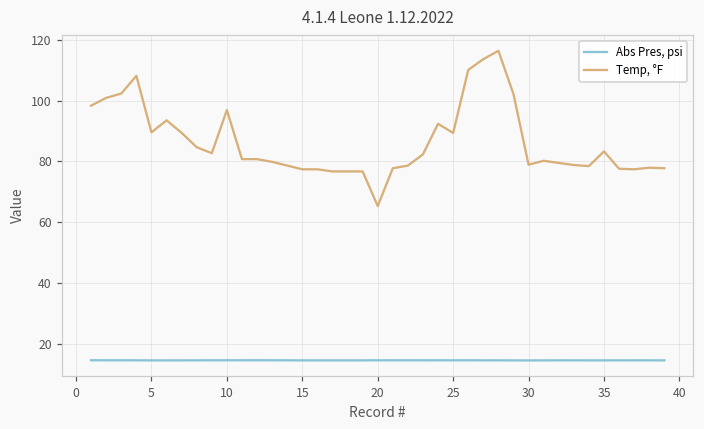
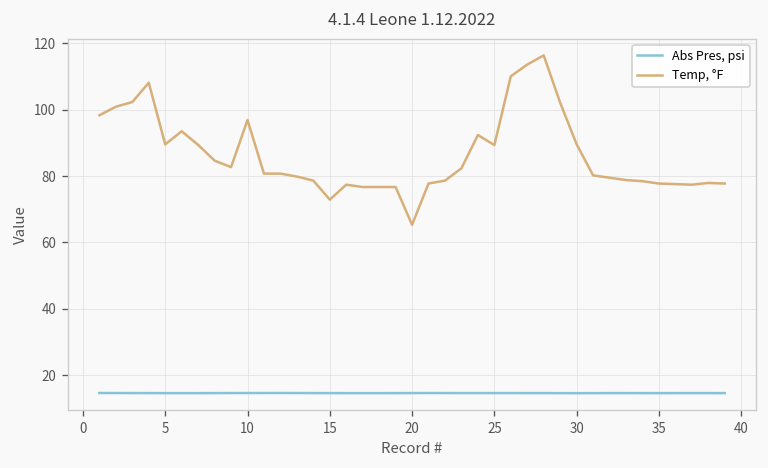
Temp, °F, 15: 77 -> 73
Temp, °F, 30: 79 -> 90
Temp, °F, 35: 83 -> 78
